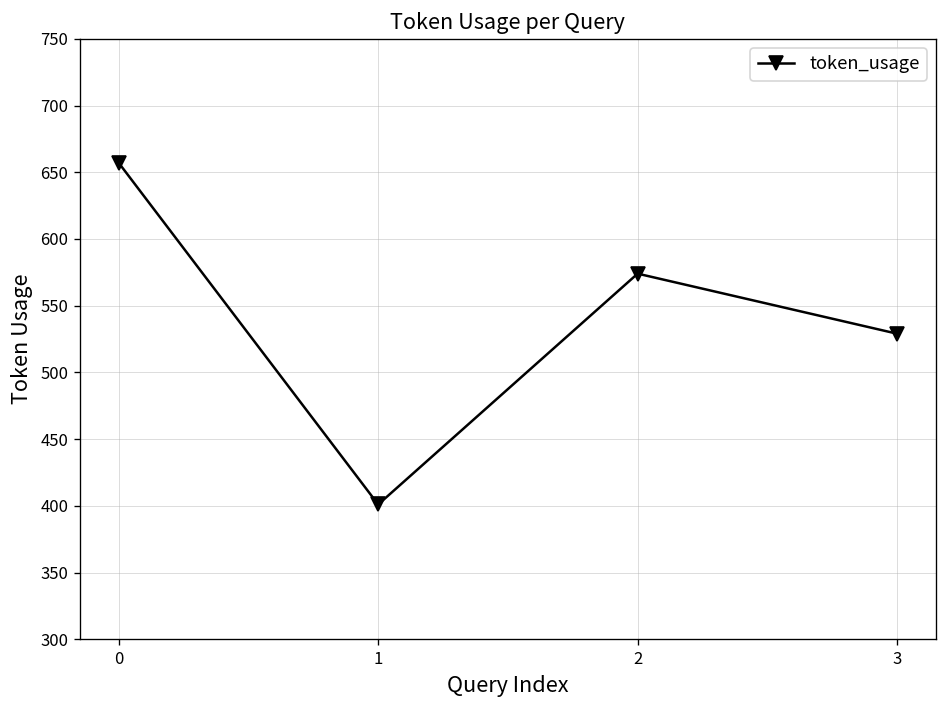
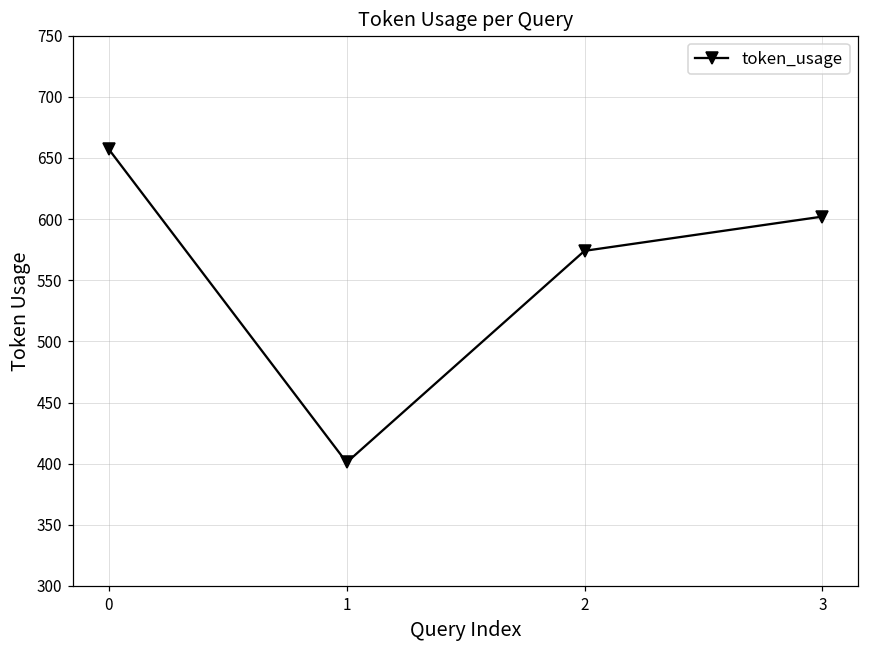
3: 529 -> 602
